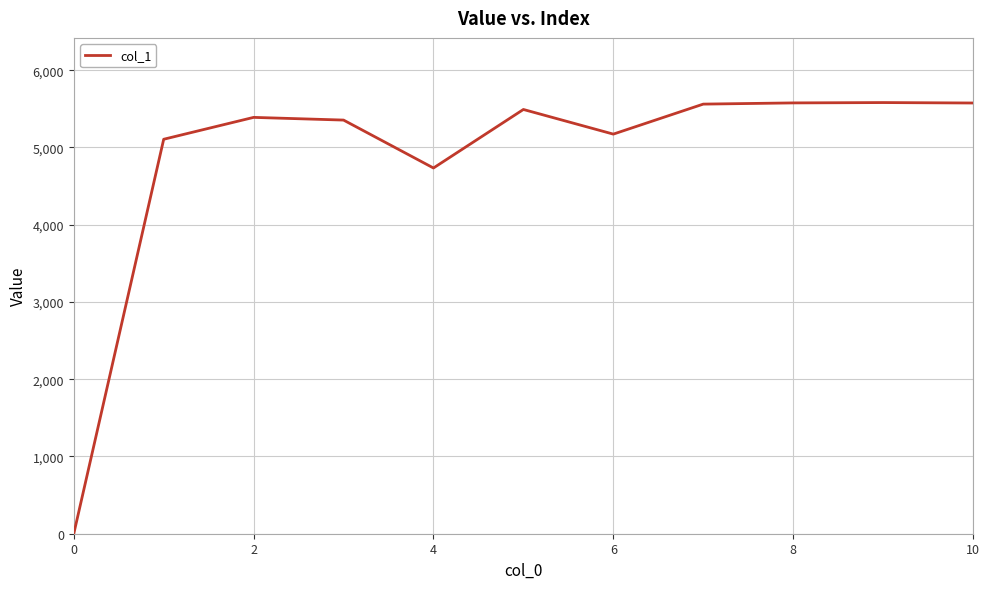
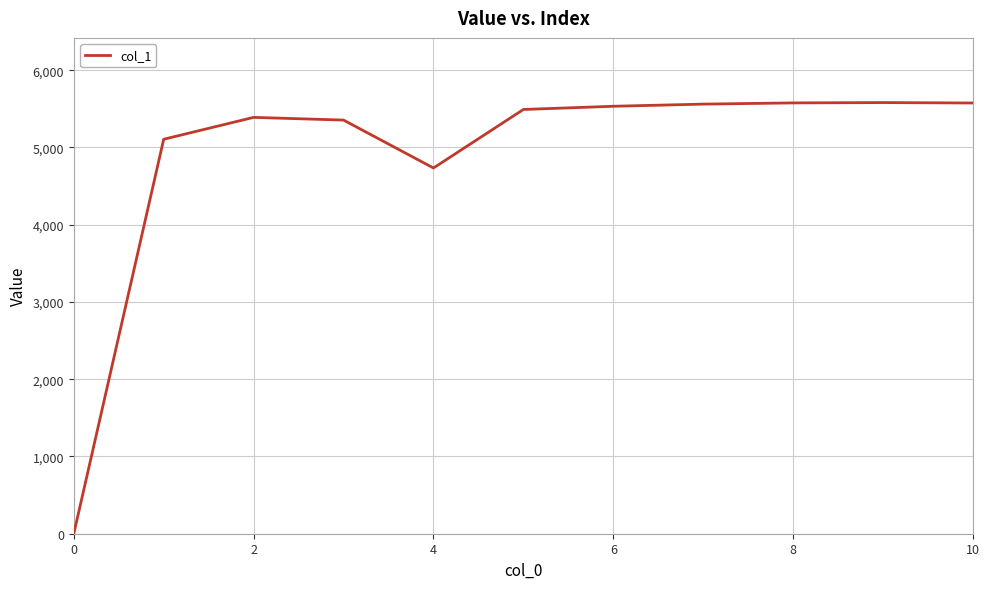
6: 5,200 -> 5,500
